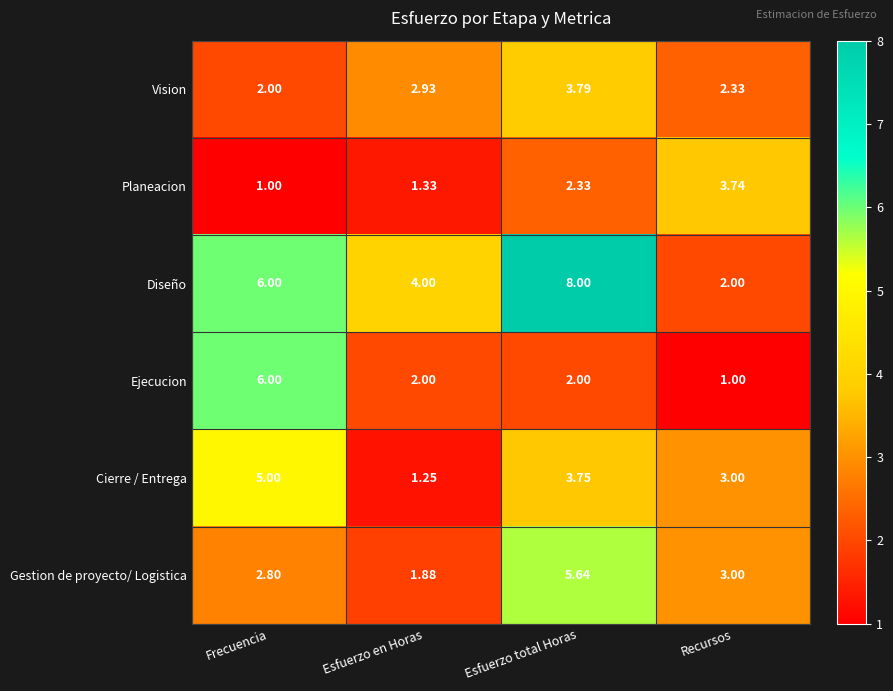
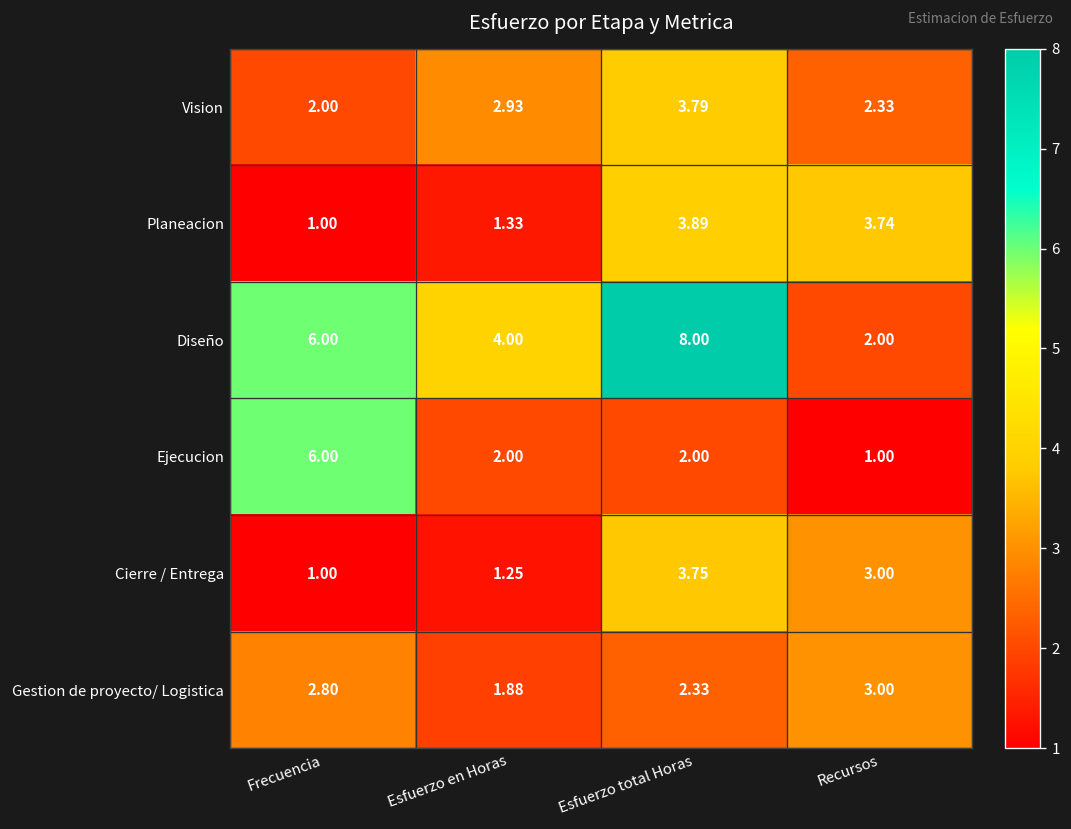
Planeacion, Esfuerzo total Horas: 2.33 -> 3.89
Cierre / Entrega, Frecuencia: 5.00 -> 1.00
Gestion de proyecto/ Logistica, Esfuerzo total Horas: 5.64 -> 2.33
